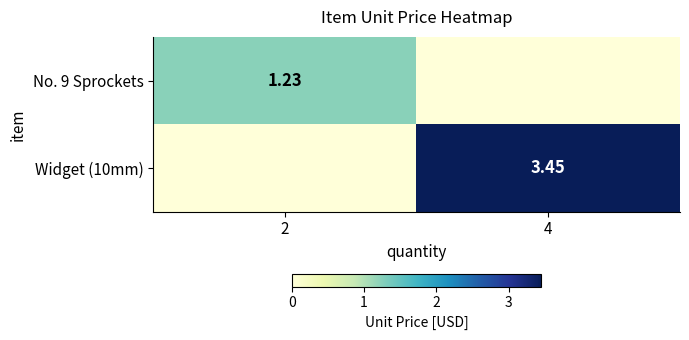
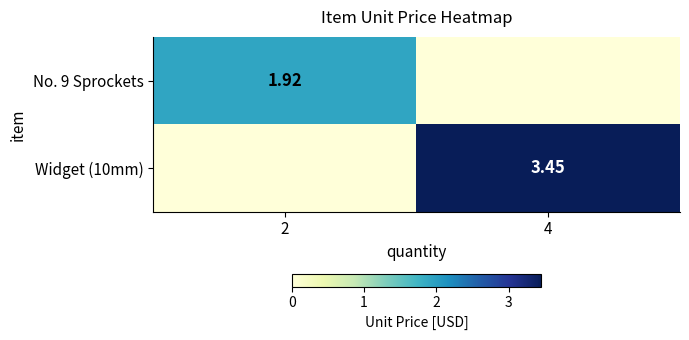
No. 9 Sprockets, 2: 1.23 -> 1.92
